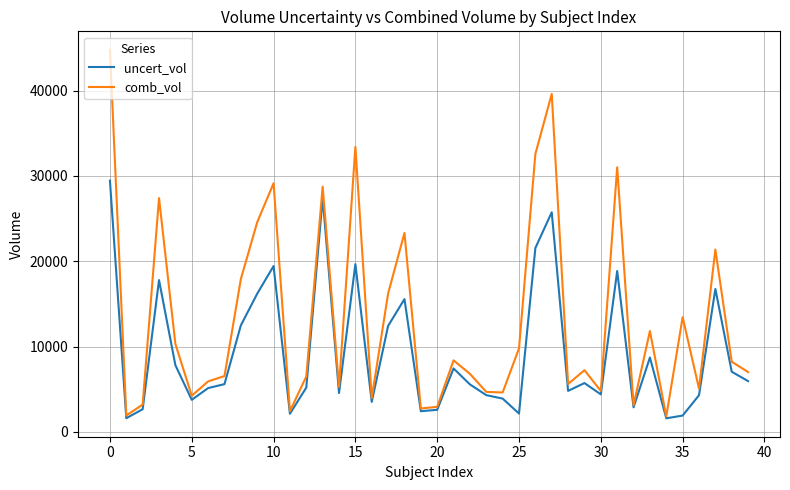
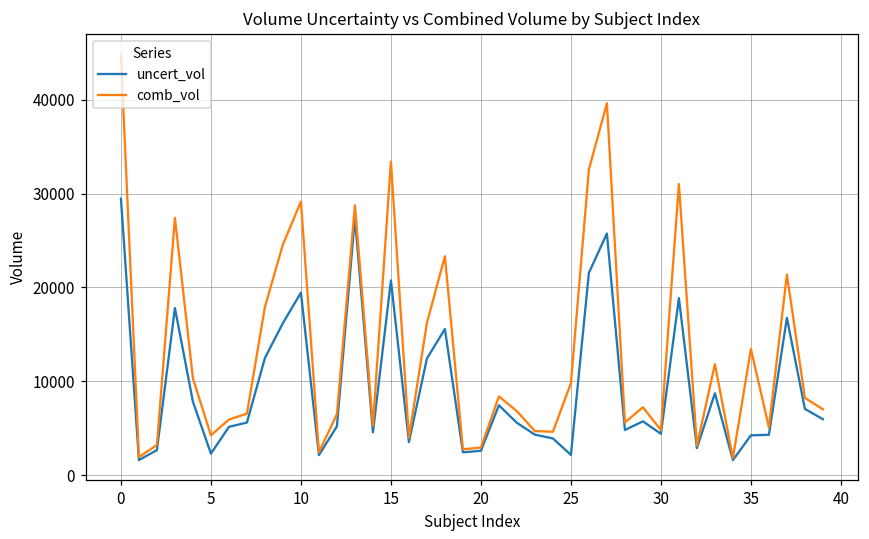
uncert_vol, 5: 4000 -> 2000
uncert_vol, 15: 20000 -> 21000
uncert_vol, 35: 2000 -> 4000
